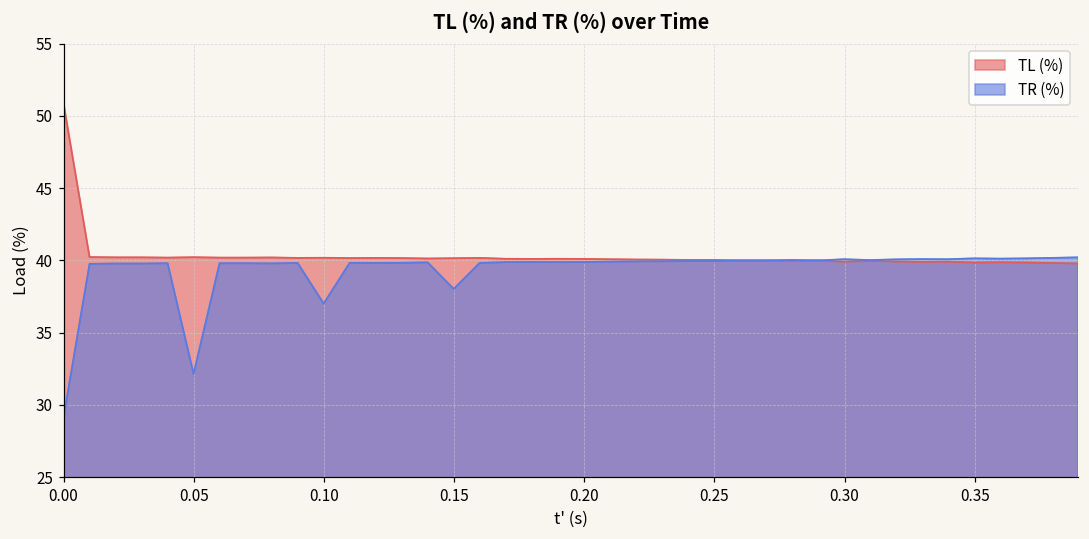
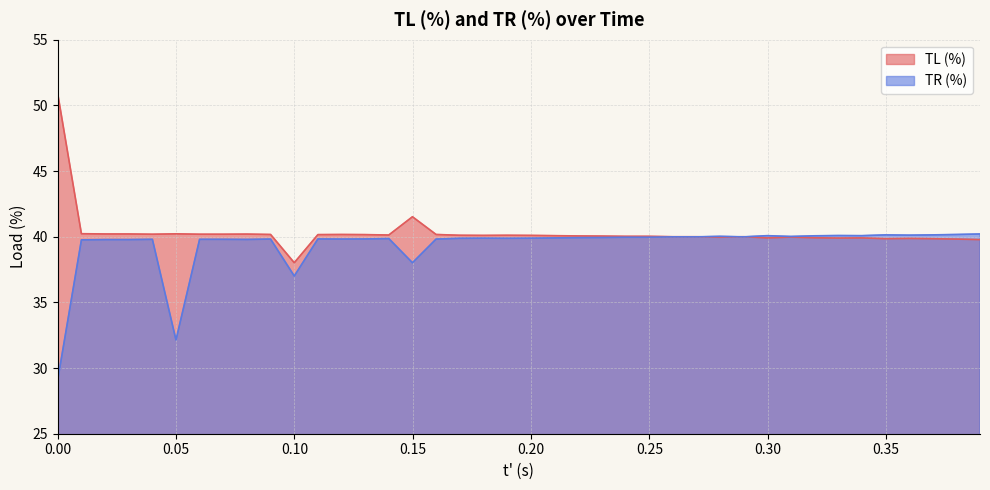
TL (%), 0.10: 40.2 -> 38.0
TL (%), 0.15: 40.2 -> 41.5
